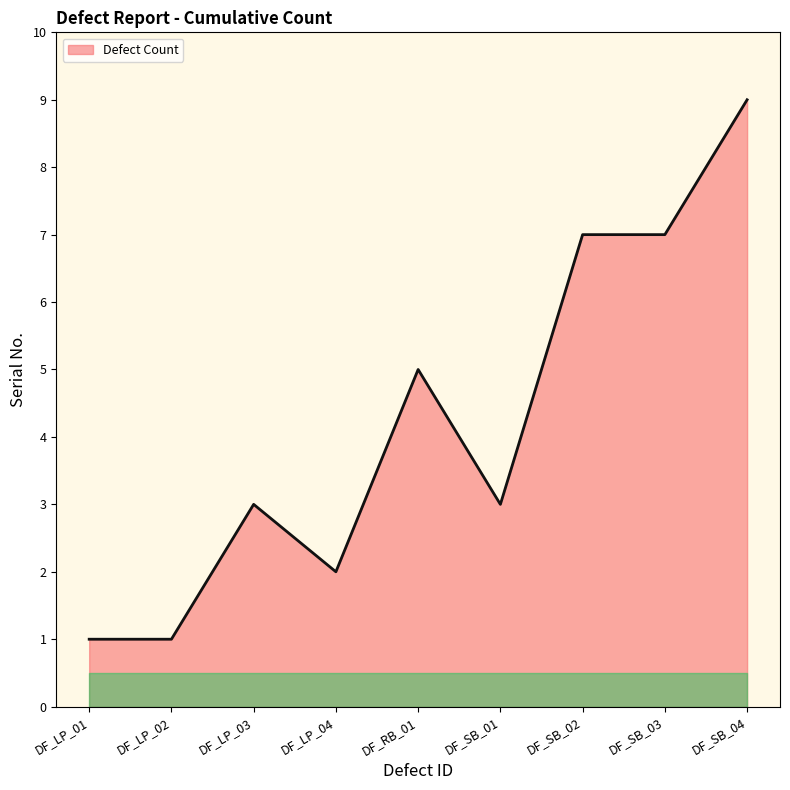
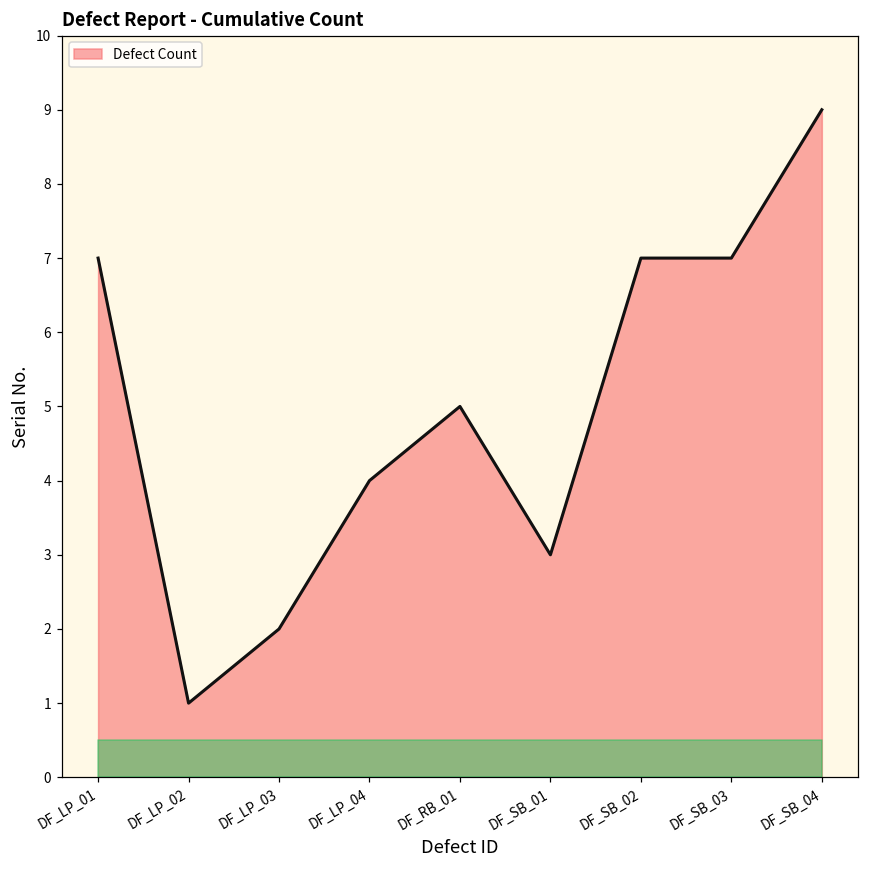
Defect Count, DF_LP_01: 1 -> 7
Defect Count, DF_LP_03: 3 -> 2
Defect Count, DF_LP_04: 2 -> 4
